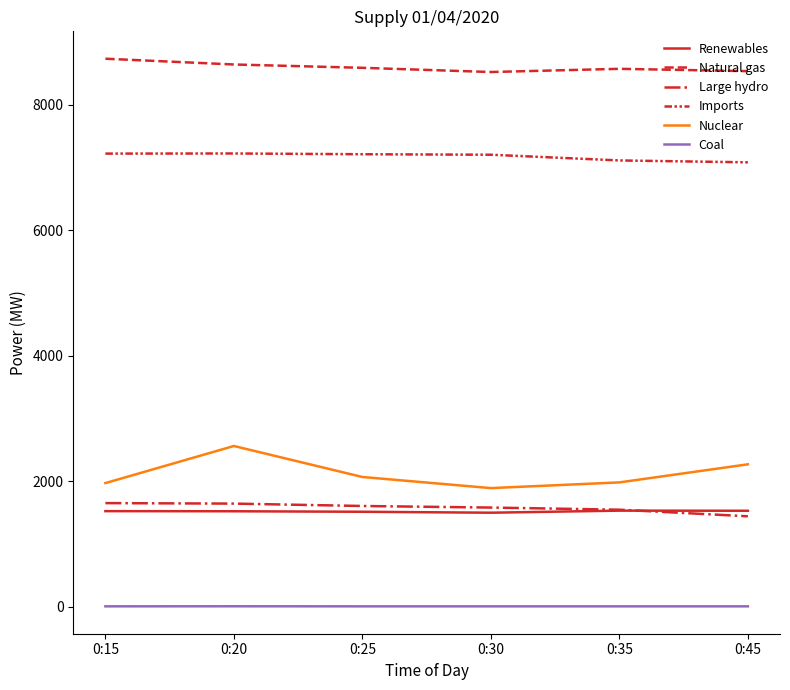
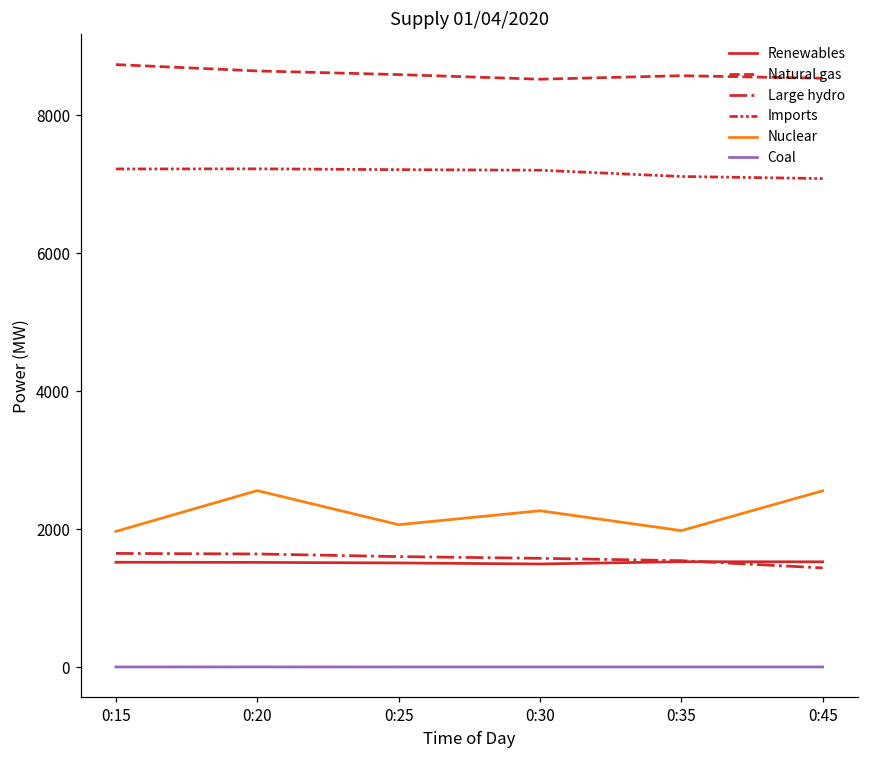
Nuclear, 0:30: 1900 -> 2300
Nuclear, 0:45: 2300 -> 2600
